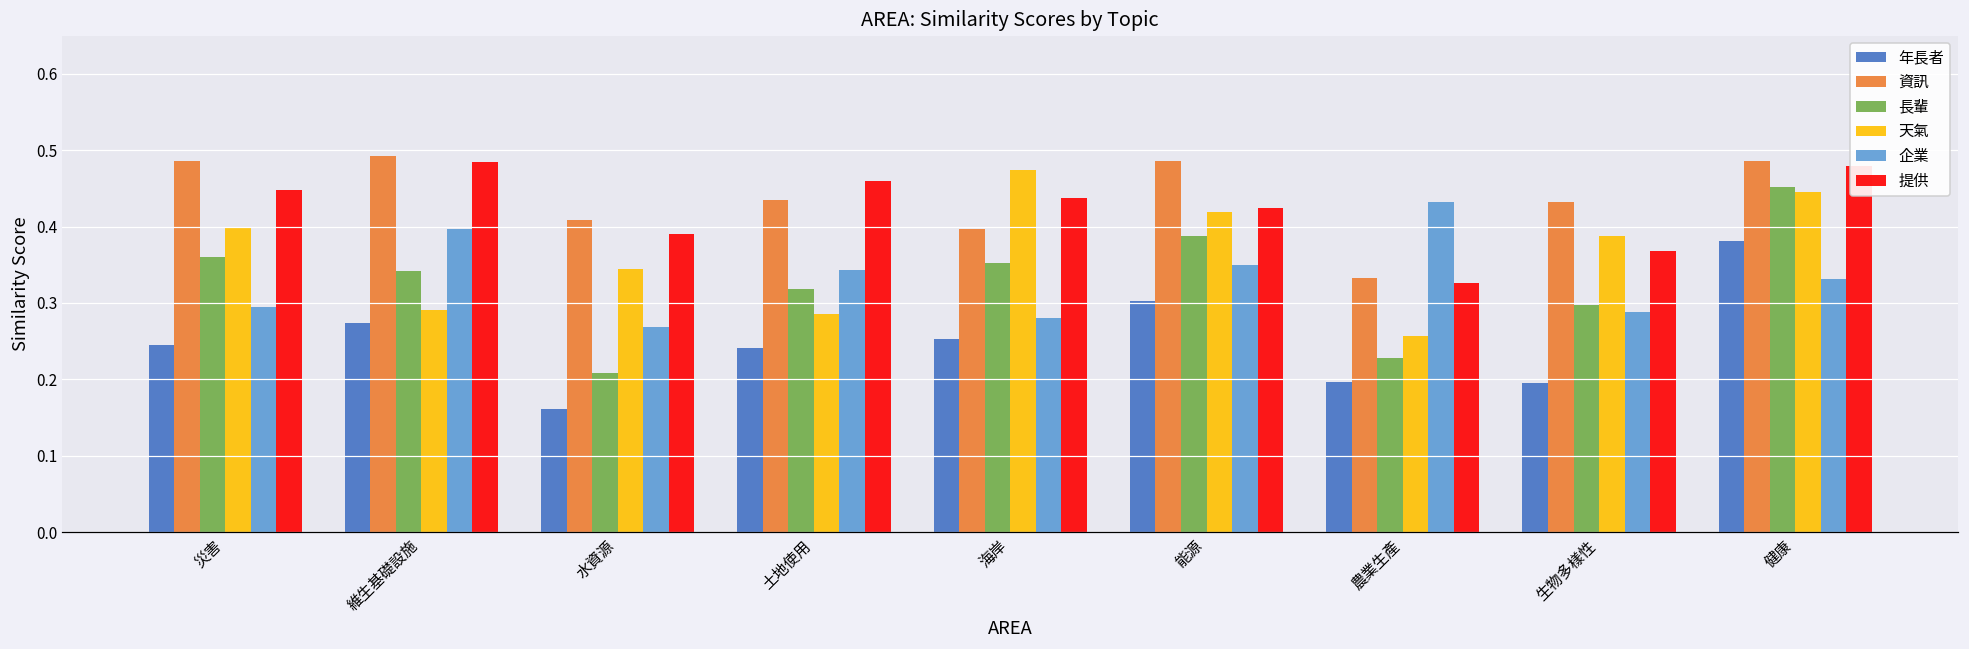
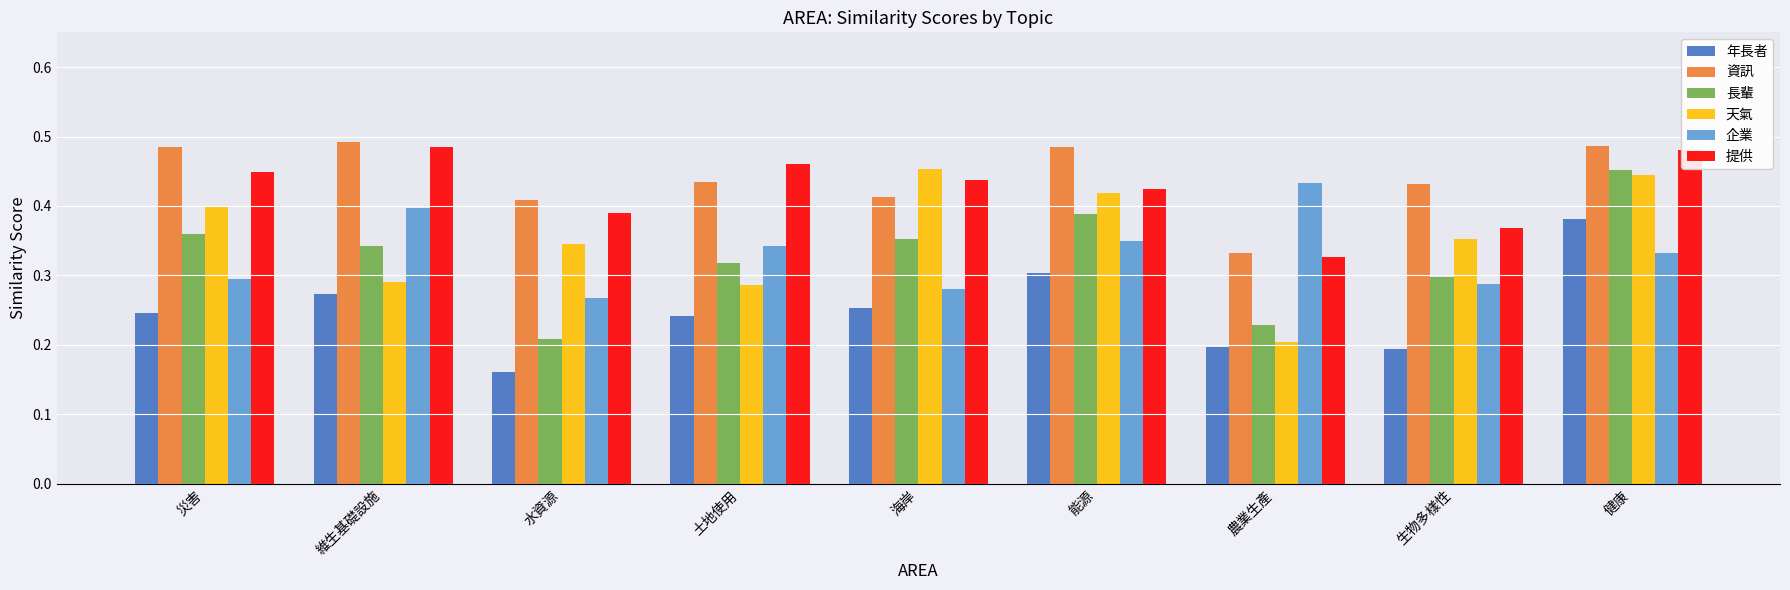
資訊, 海岸: 0.40 -> 0.41
天氣, 海岸: 0.47 -> 0.45
天氣, 農業生產: 0.26 -> 0.20
天氣, 生物多樣性: 0.39 -> 0.35
